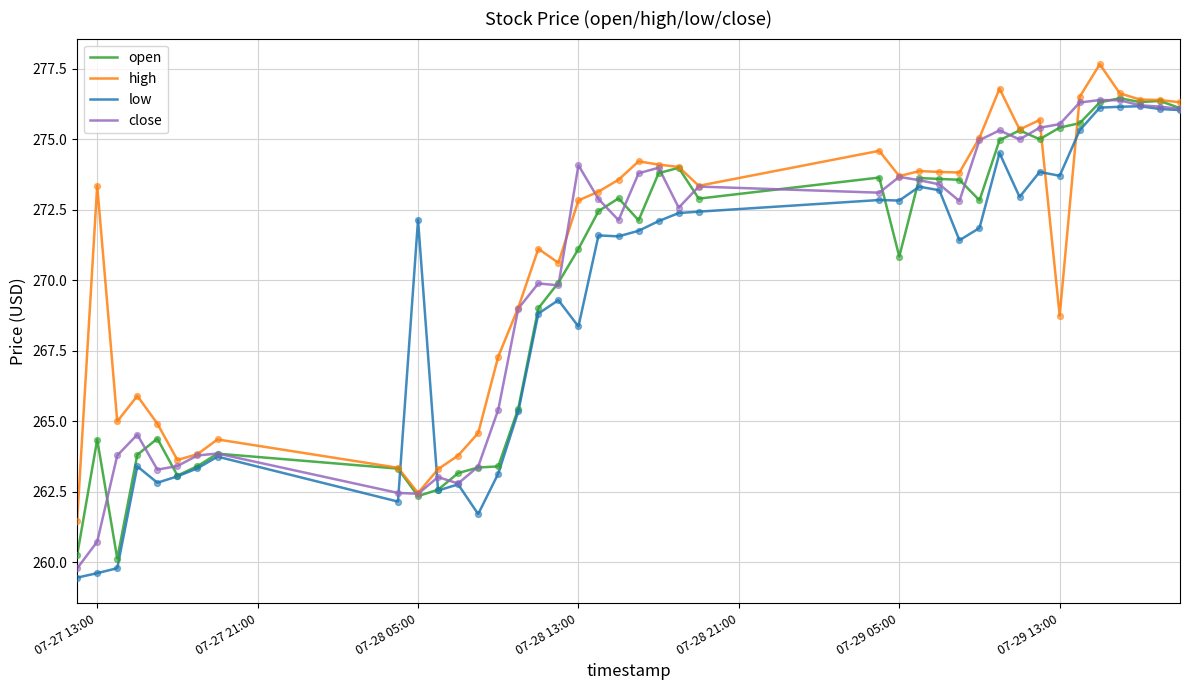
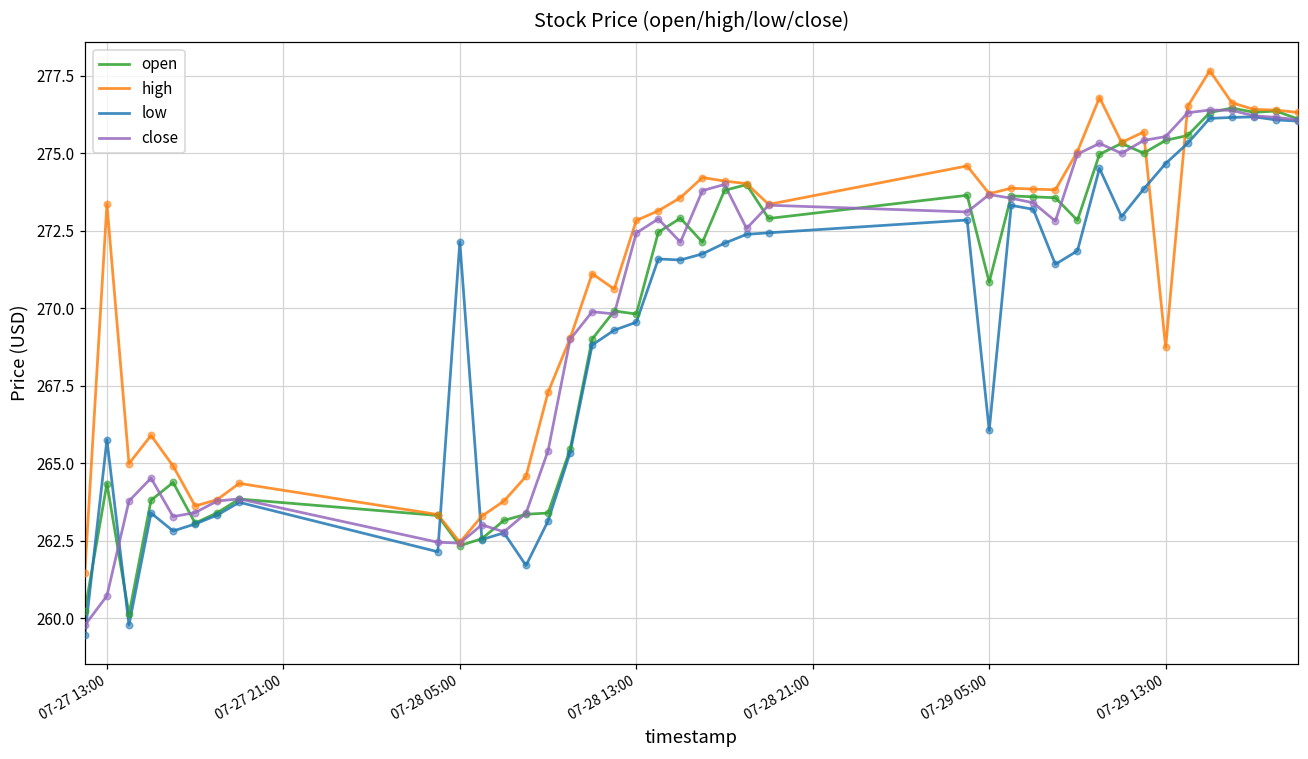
low, 07-27 13:00: 259.6 -> 265.8
open, 07-28 13:00: 271.1 -> 269.8
low, 07-28 13:00: 268.4 -> 269.6
close, 07-28 13:00: 274.1 -> 272.4
low, 07-29 05:00: 272.8 -> 266.1
low, 07-29 13:00: 273.7 -> 274.7
